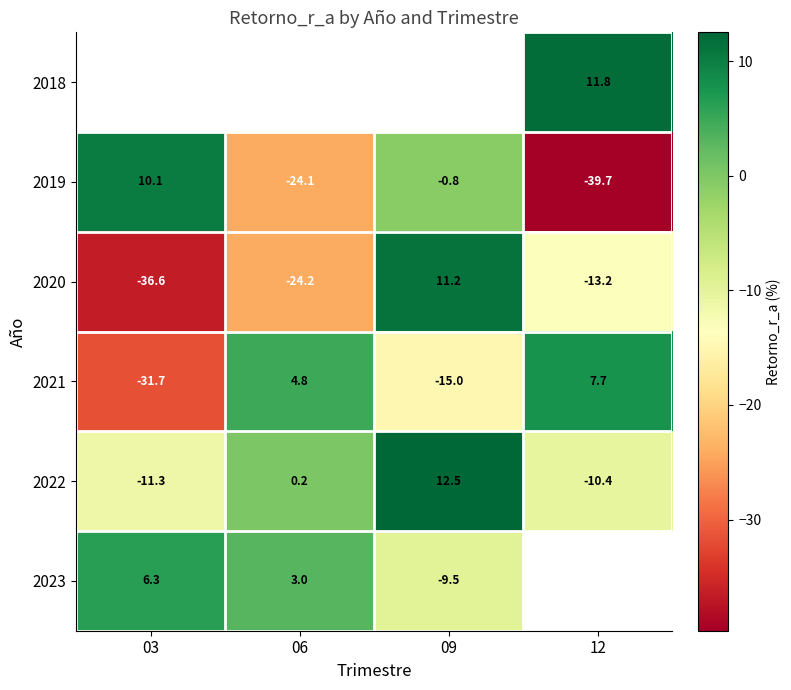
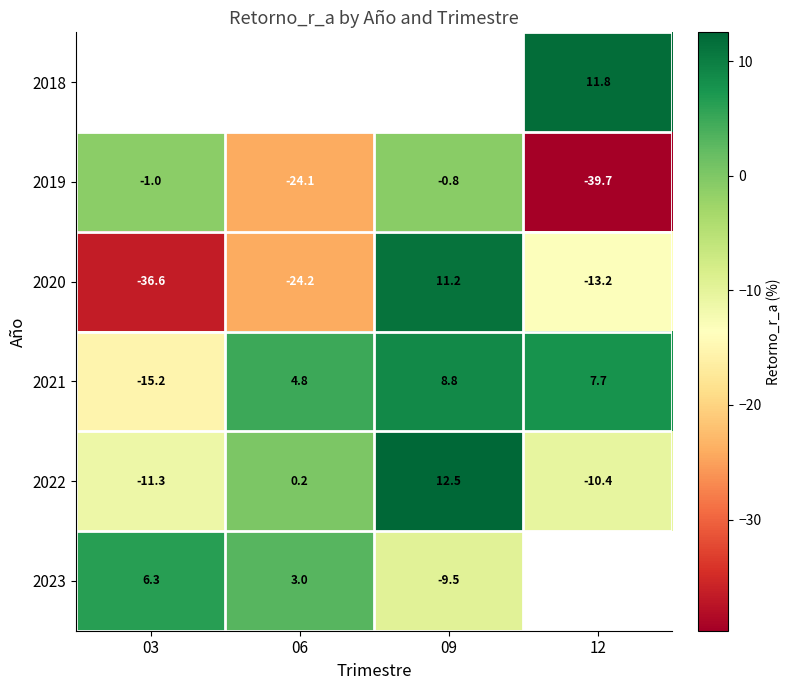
2019, 03: 10.1 -> -1.0
2021, 03: -31.7 -> -15.2
2021, 09: -15.0 -> 8.8
